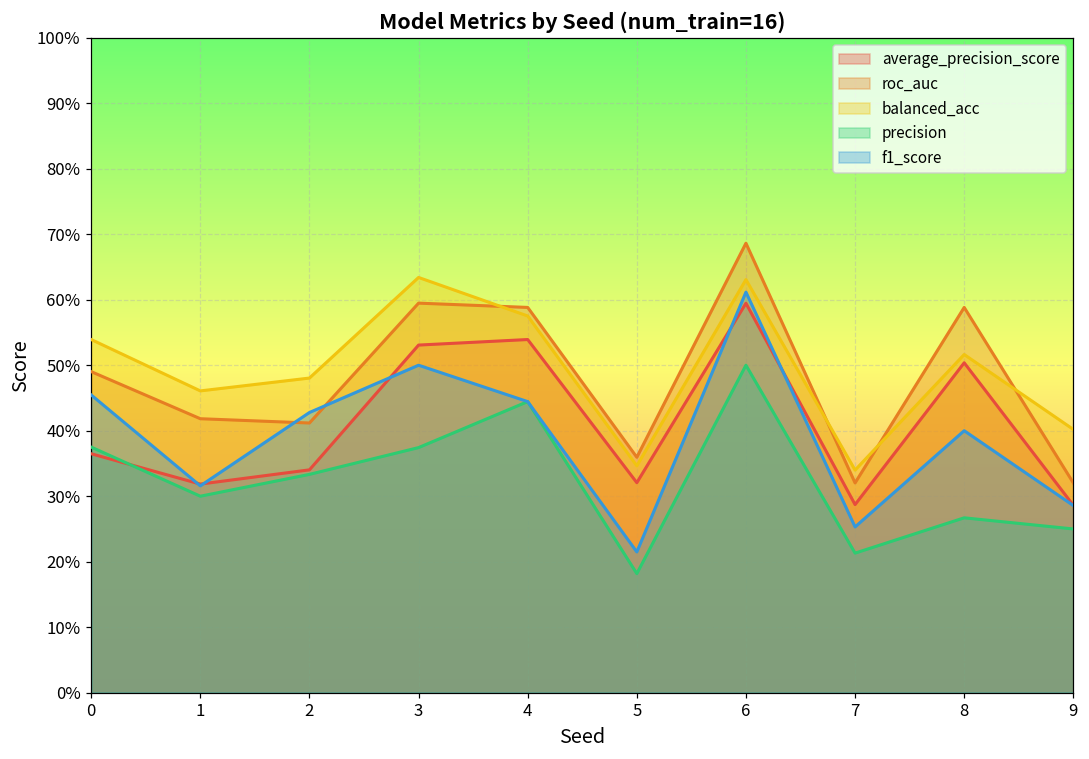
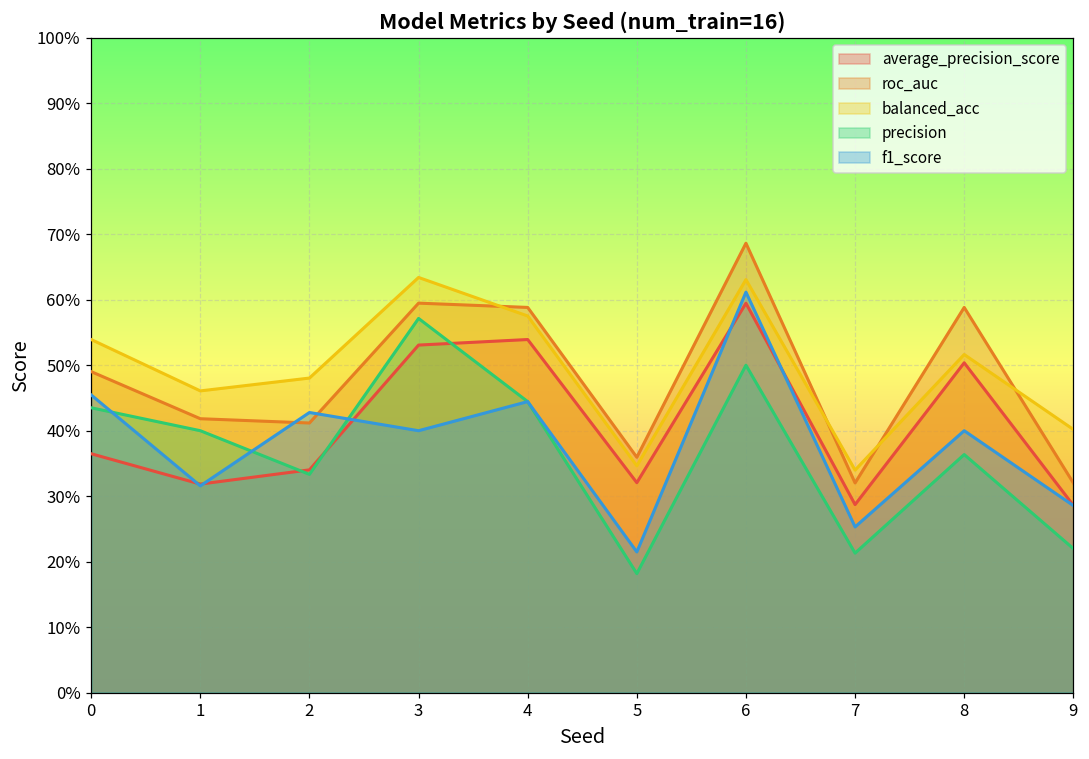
precision, 0: 38% -> 44%
precision, 1: 30% -> 40%
precision, 3: 37% -> 57%
f1_score, 3: 50% -> 40%
precision, 8: 27% -> 36%
precision, 9: 25% -> 22%
